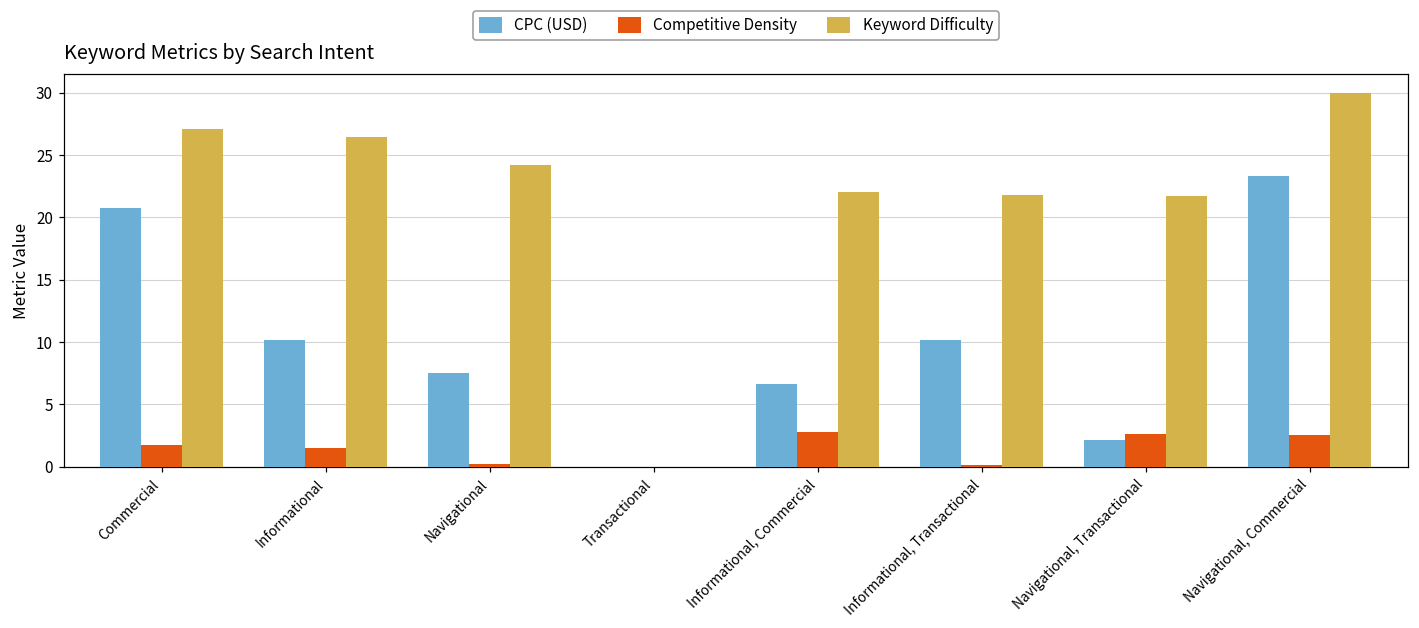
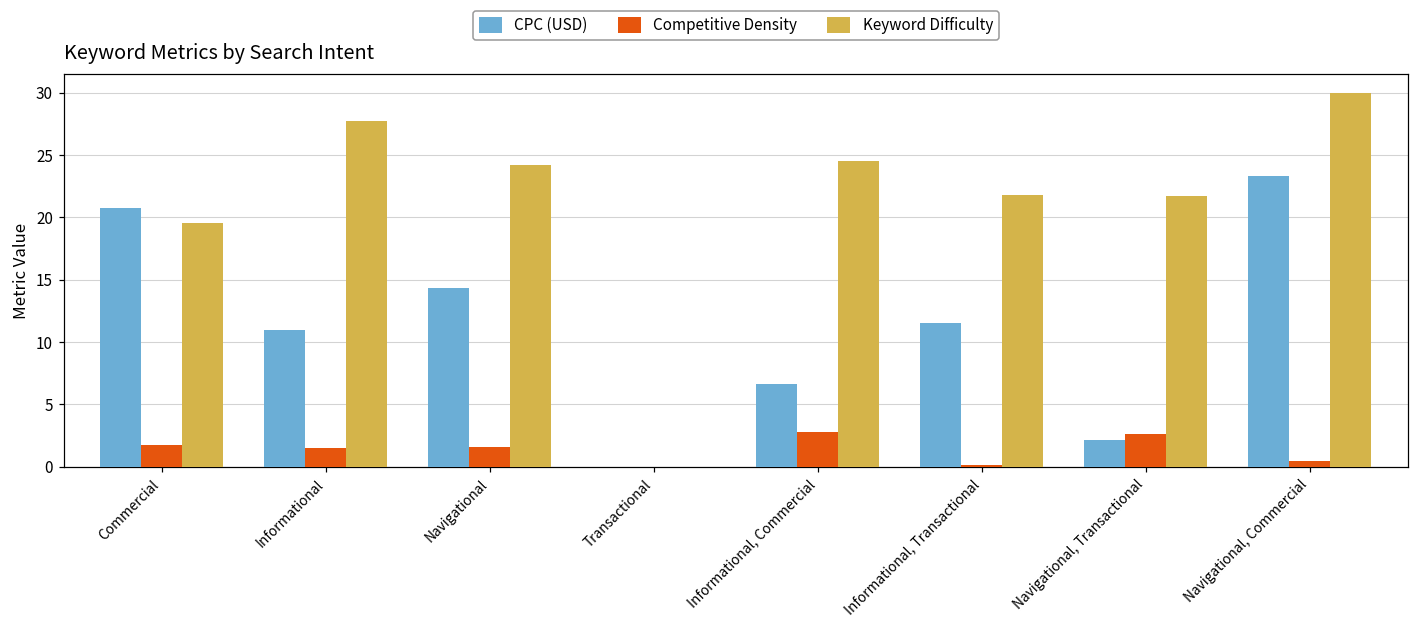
Keyword Difficulty, Commercial: 27.1 -> 19.5
CPC (USD), Informational: 10.2 -> 11.0
Keyword Difficulty, Informational: 26.4 -> 27.7
CPC (USD), Navigational: 7.5 -> 14.3
Competitive Density, Navigational: 0.2 -> 1.6
Keyword Difficulty, Informational, Commercial: 22.0 -> 24.5
CPC (USD), Informational, Transactional: 10.2 -> 11.5
Competitive Density, Navigational, Commercial: 2.5 -> 0.5
